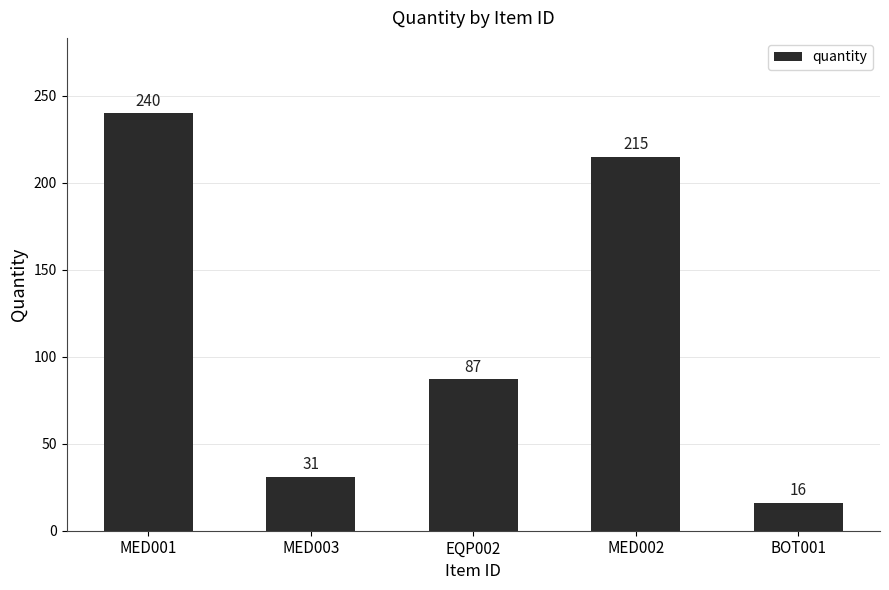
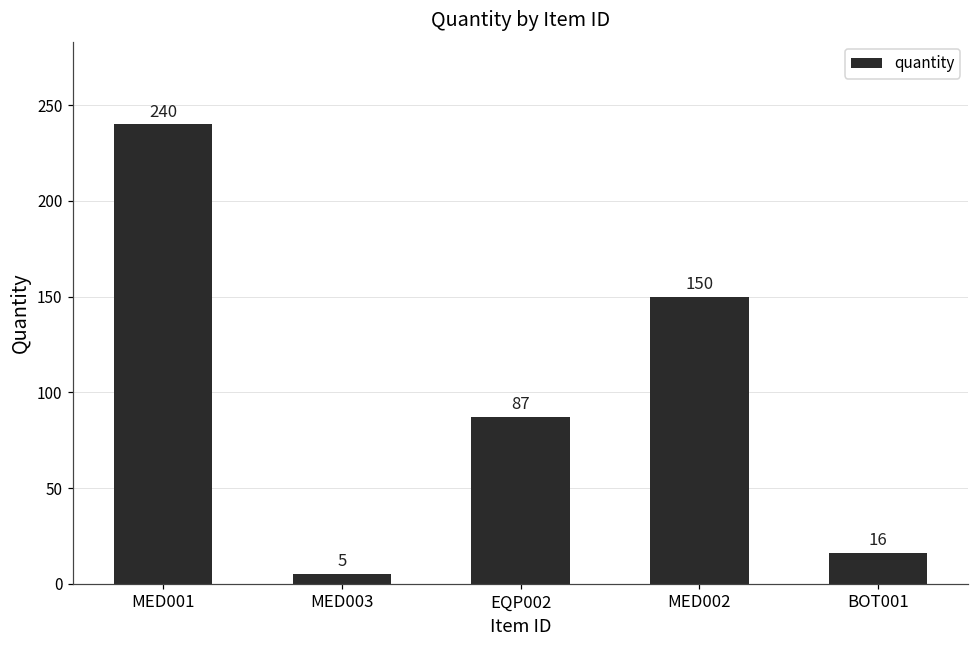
MED003: 31 -> 5
MED002: 215 -> 150
